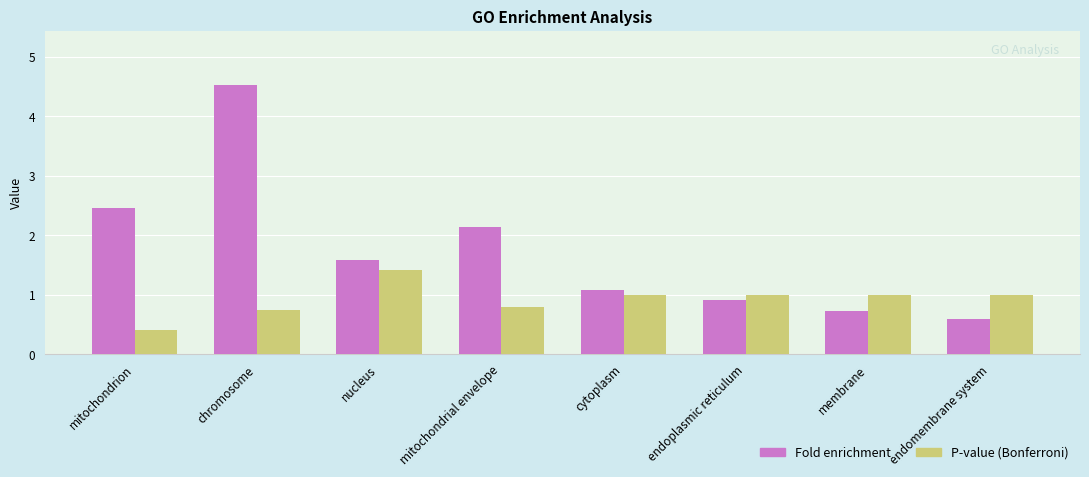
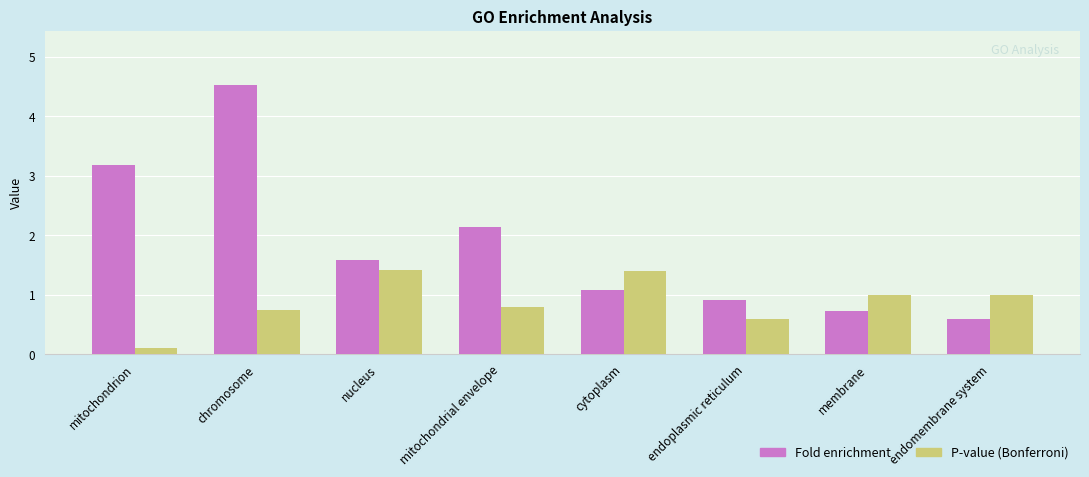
Fold enrichment, mitochondrion: 2.5 -> 3.2
P-value (Bonferroni), mitochondrion: 0.4 -> 0.1
P-value (Bonferroni), cytoplasm: 1.0 -> 1.4
P-value (Bonferroni), endoplasmic reticulum: 1.0 -> 0.6
